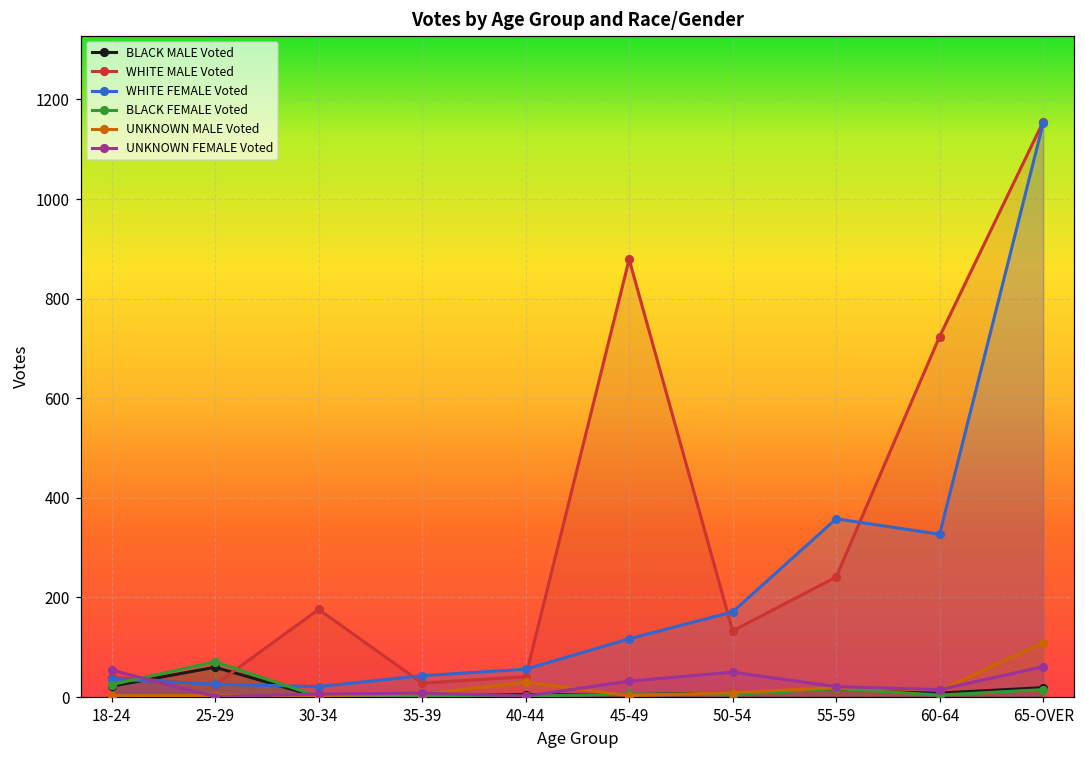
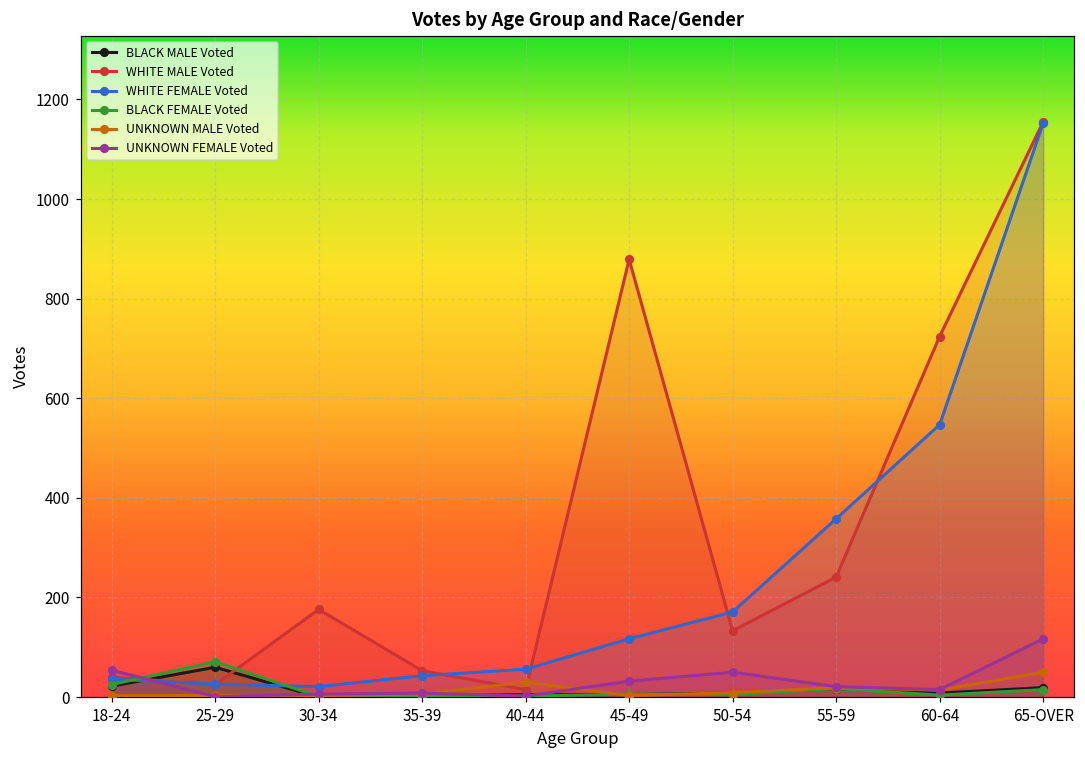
WHITE MALE Voted, 35-39: 30 -> 50
WHITE MALE Voted, 40-44: 40 -> 20
WHITE FEMALE Voted, 60-64: 330 -> 550
UNKNOWN MALE Voted, 65-OVER: 110 -> 50
UNKNOWN FEMALE Voted, 65-OVER: 60 -> 120
